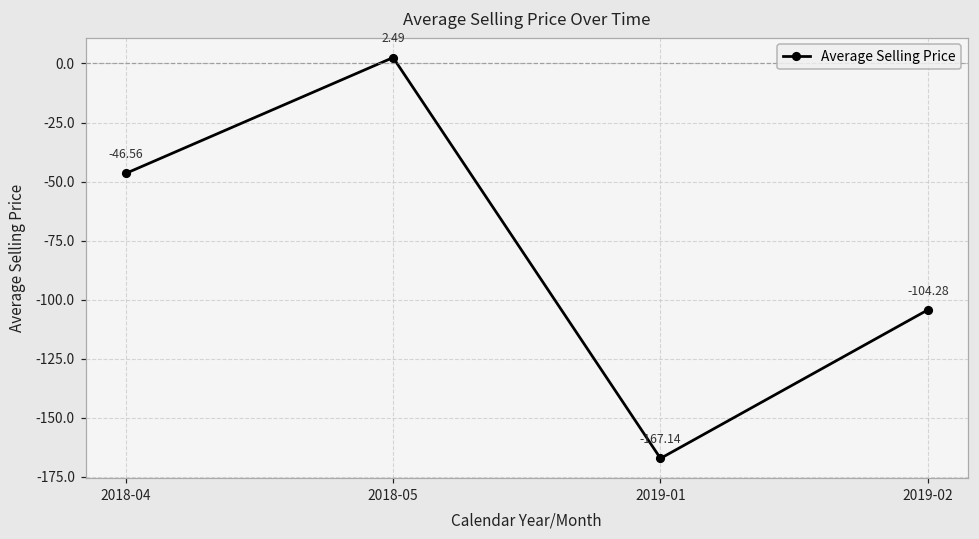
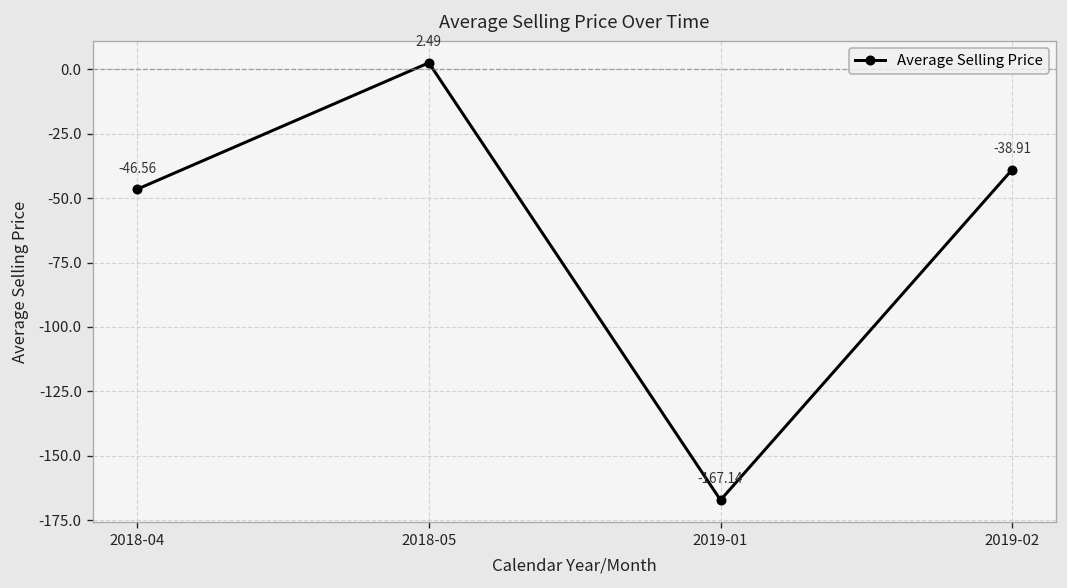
2019-02: -104.28 -> -38.91
